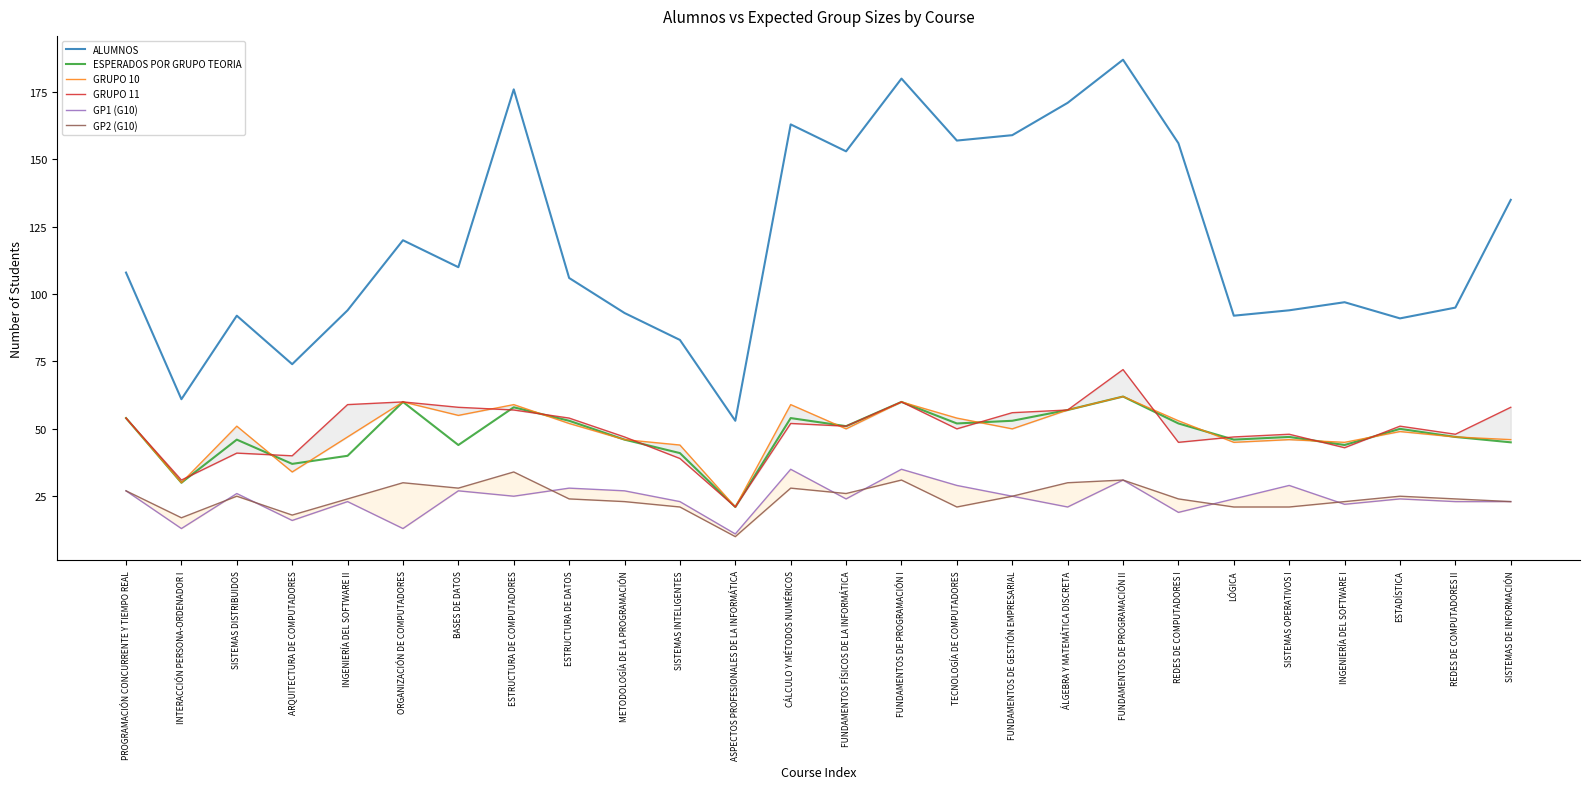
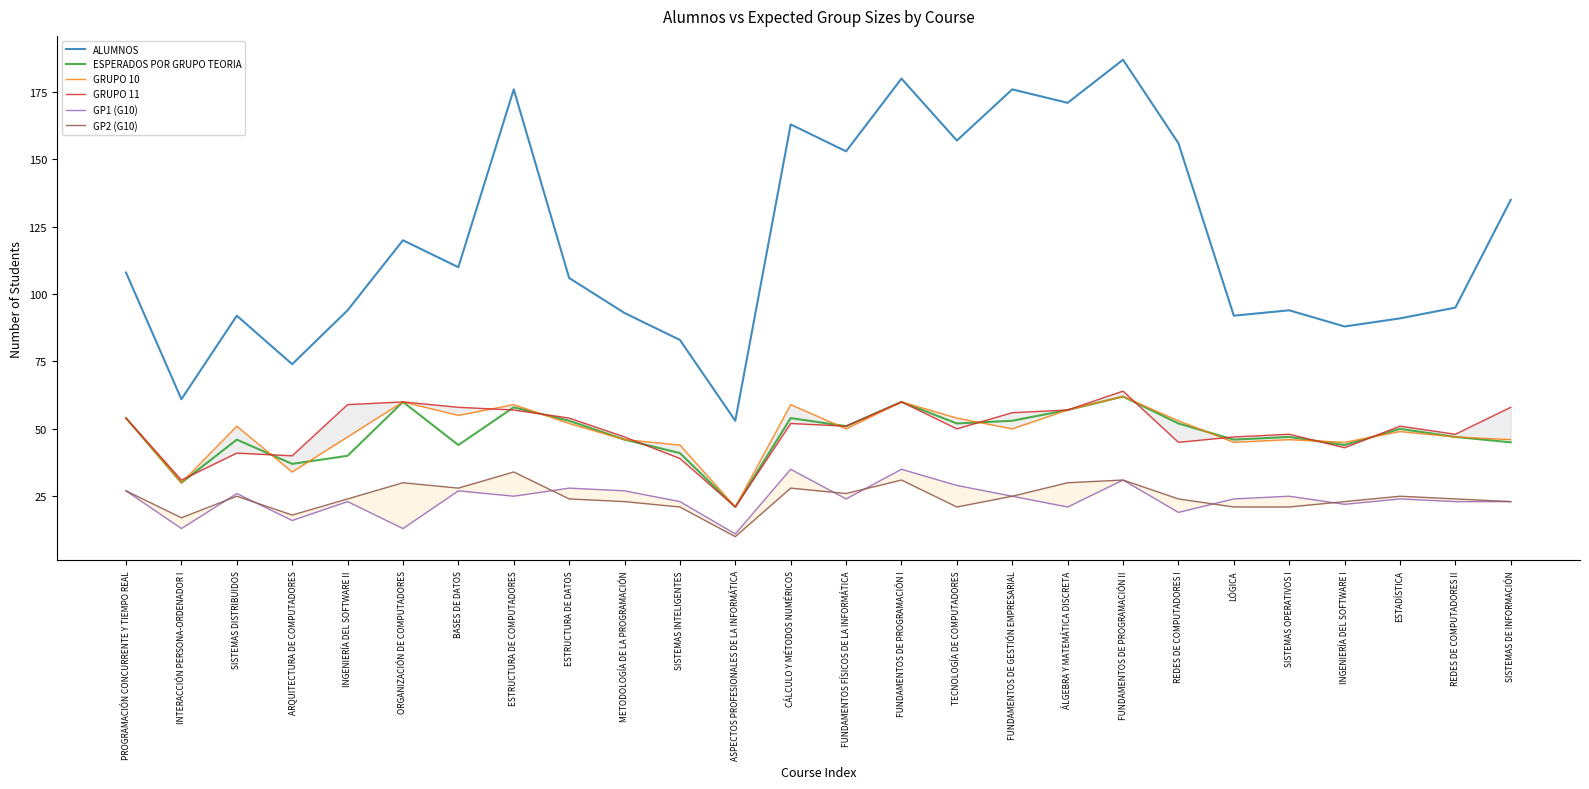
ALUMNOS, FUNDAMENTOS DE GESTIÓN EMPRESARIAL: 159 -> 176
GRUPO 11, FUNDAMENTOS DE PROGRAMACIÓN II: 72 -> 64
GP1 (G10), SISTEMAS OPERATIVOS I: 29 -> 25
ALUMNOS, INGENIERÍA DEL SOFTWARE I: 97 -> 88
